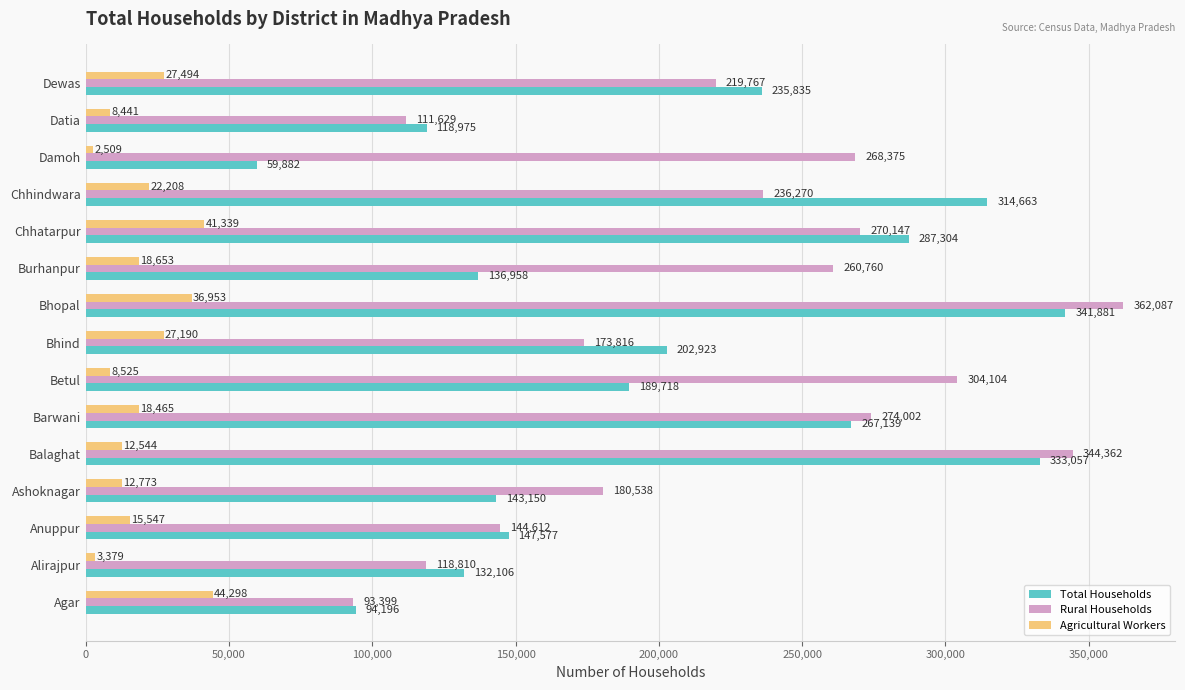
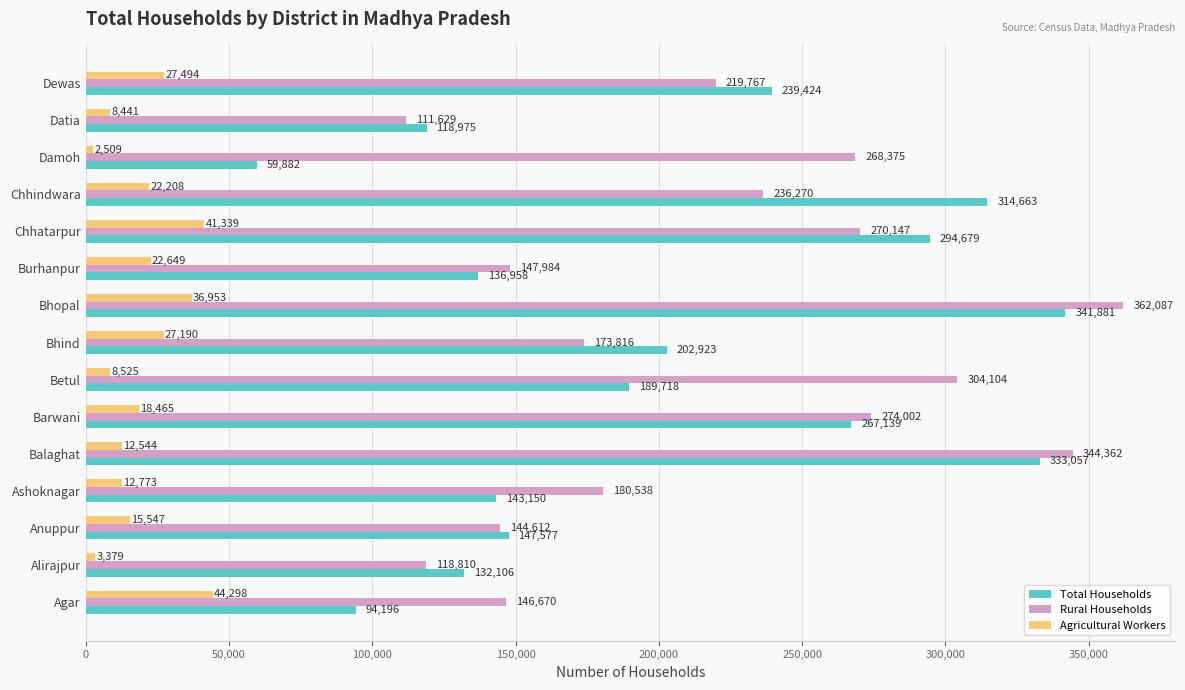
Total Households, Dewas: 235,835 -> 239,424
Total Households, Chhatarpur: 287,304 -> 294,679
Agricultural Workers, Burhanpur: 18,653 -> 22,649
Rural Households, Burhanpur: 260,760 -> 147,984
Rural Households, Agar: 93,399 -> 146,670
